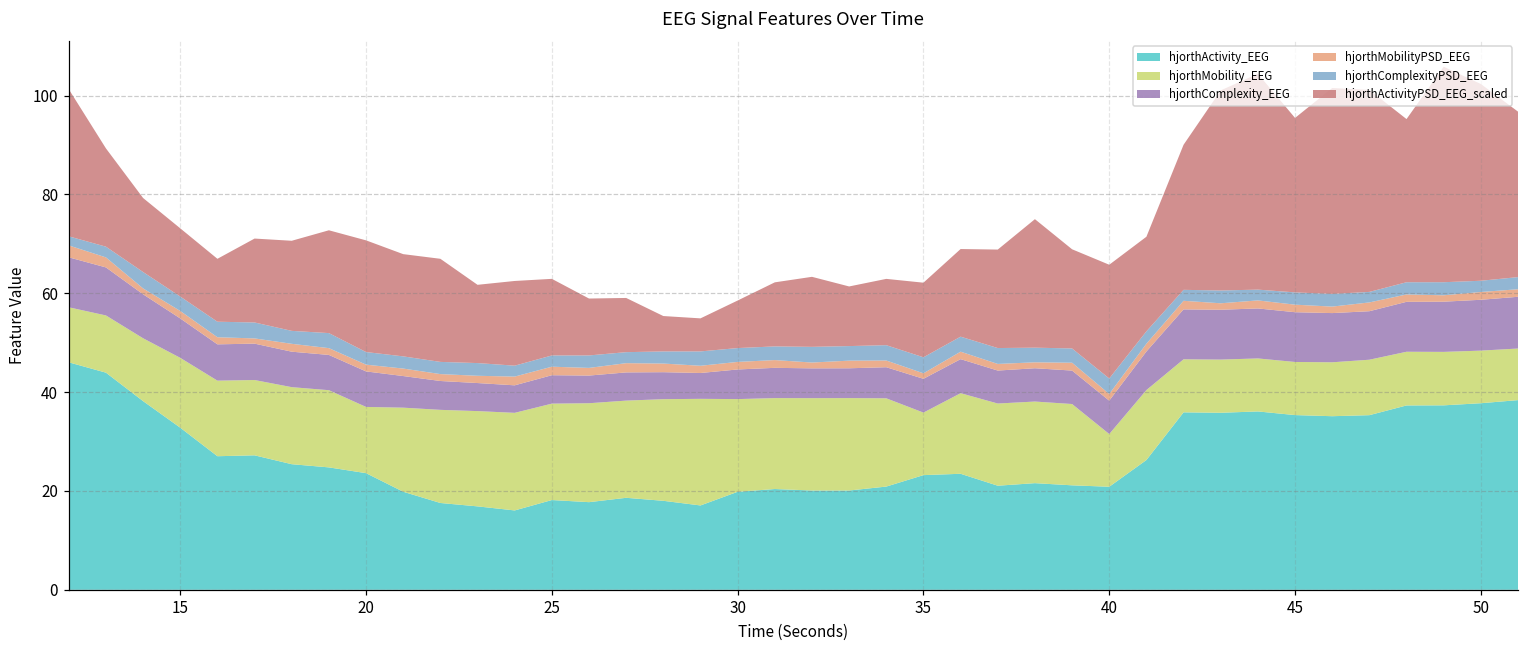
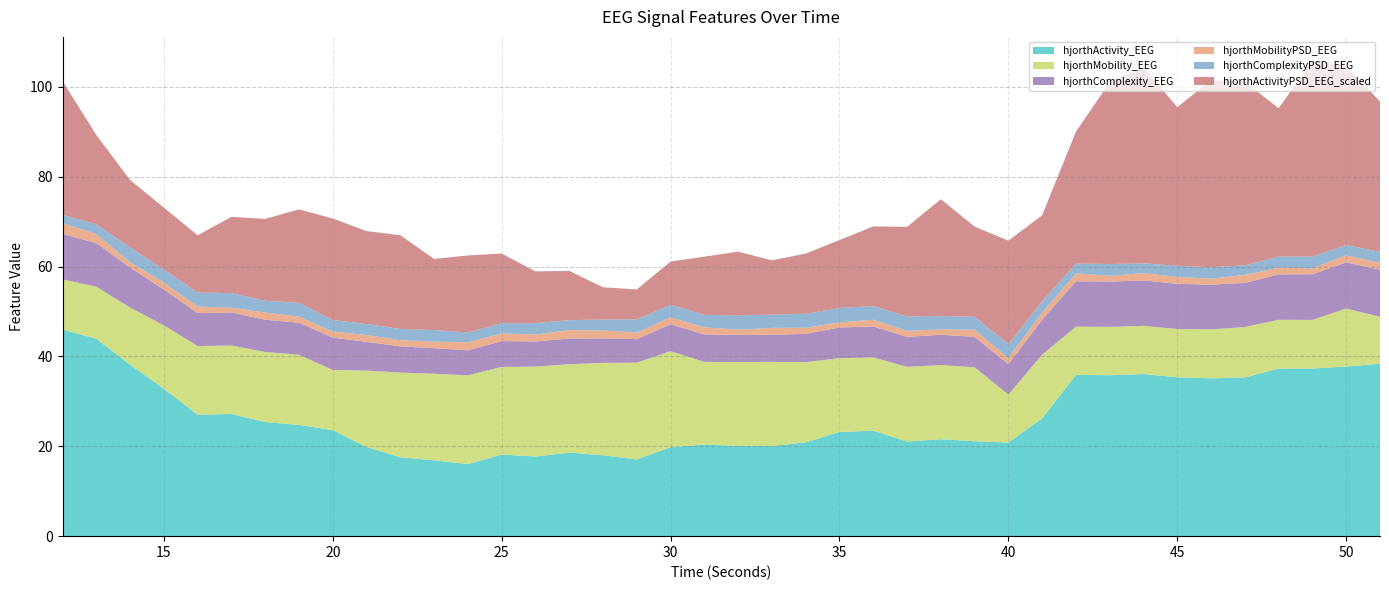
hjorthMobility_EEG, 30: 19 -> 21
hjorthMobility_EEG, 35: 13 -> 16
hjorthMobility_EEG, 50: 11 -> 13
